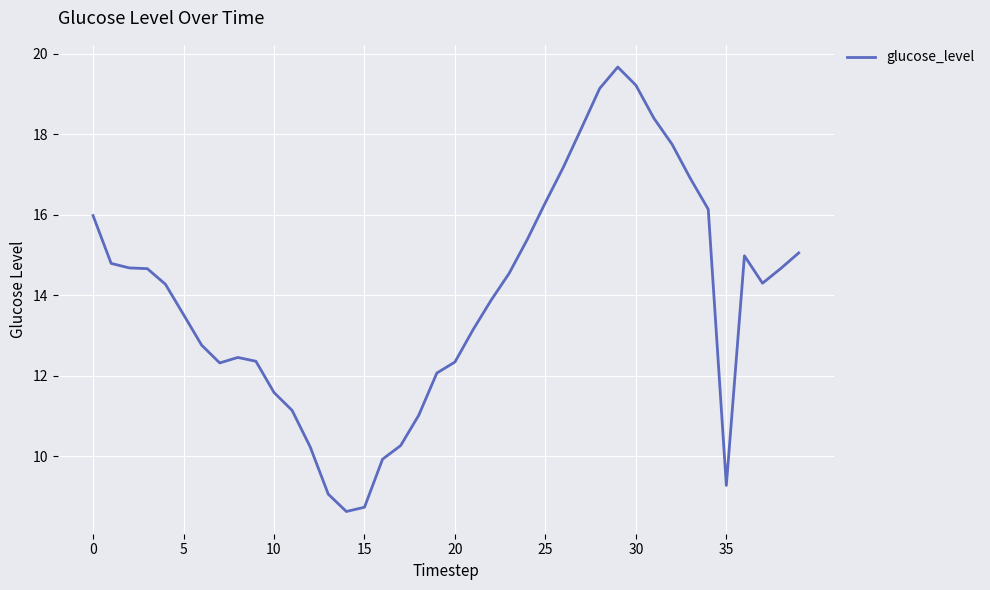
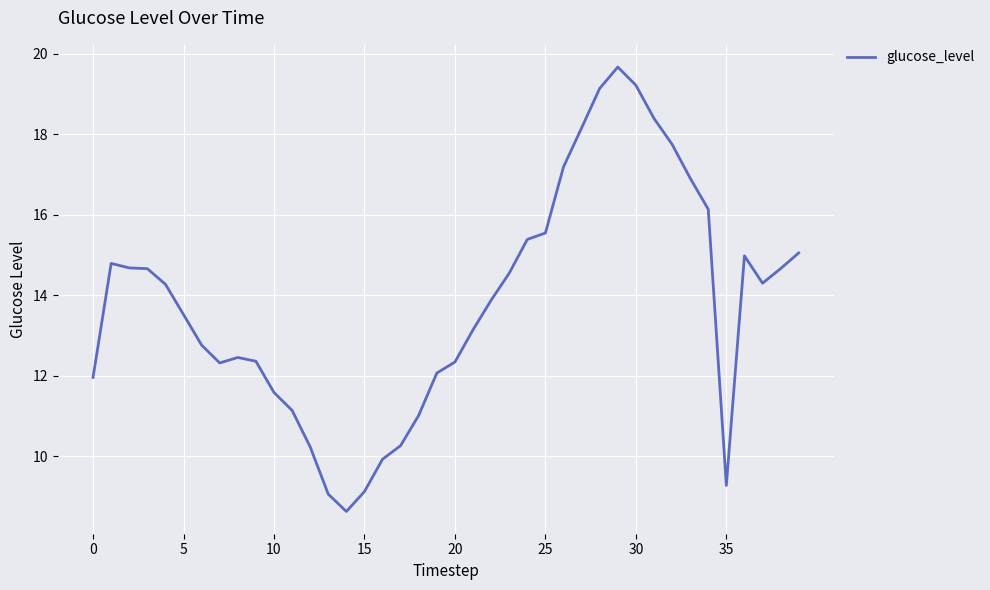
0: 16.0 -> 12.0
15: 8.7 -> 9.1
25: 16.3 -> 15.5
